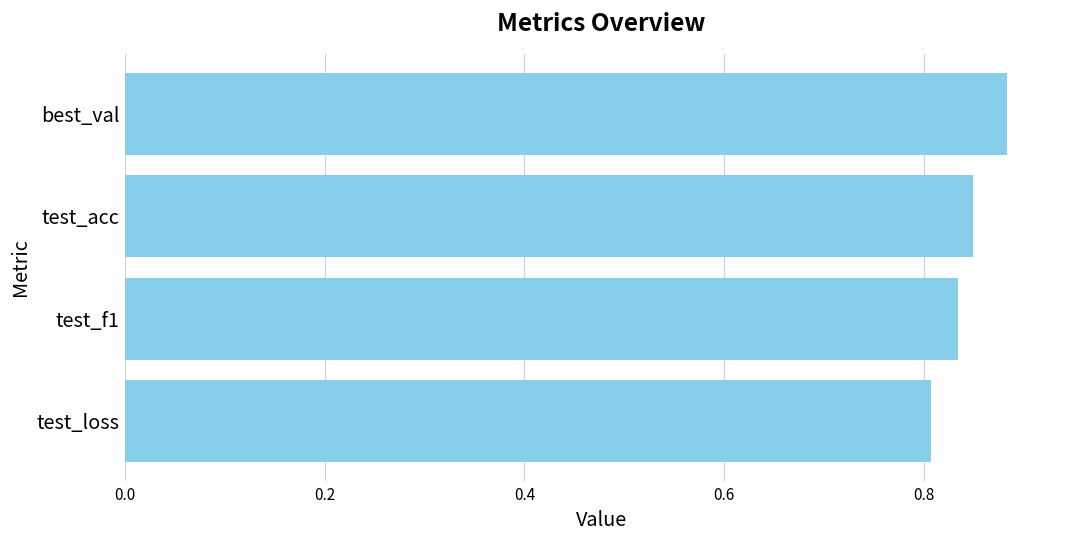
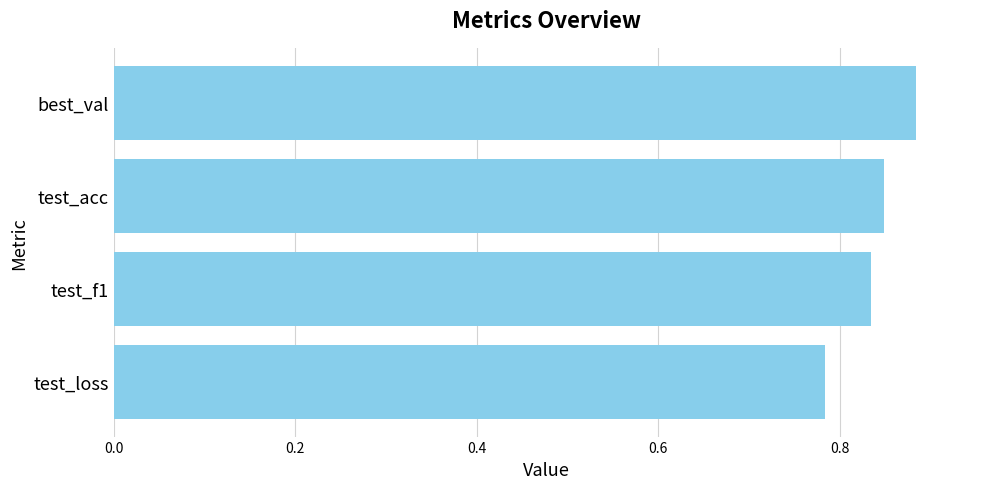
test_loss: 0.81 -> 0.78
